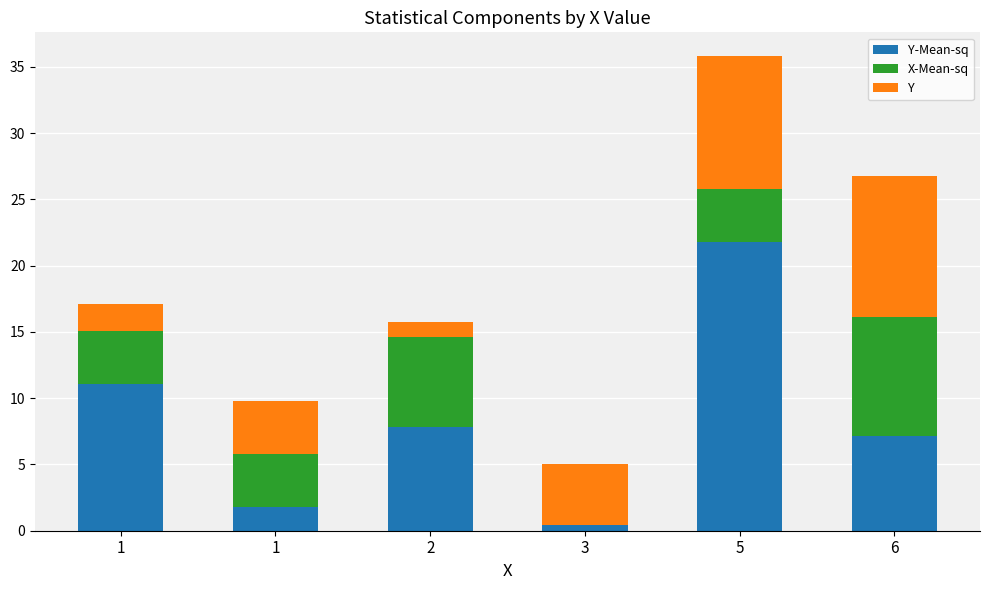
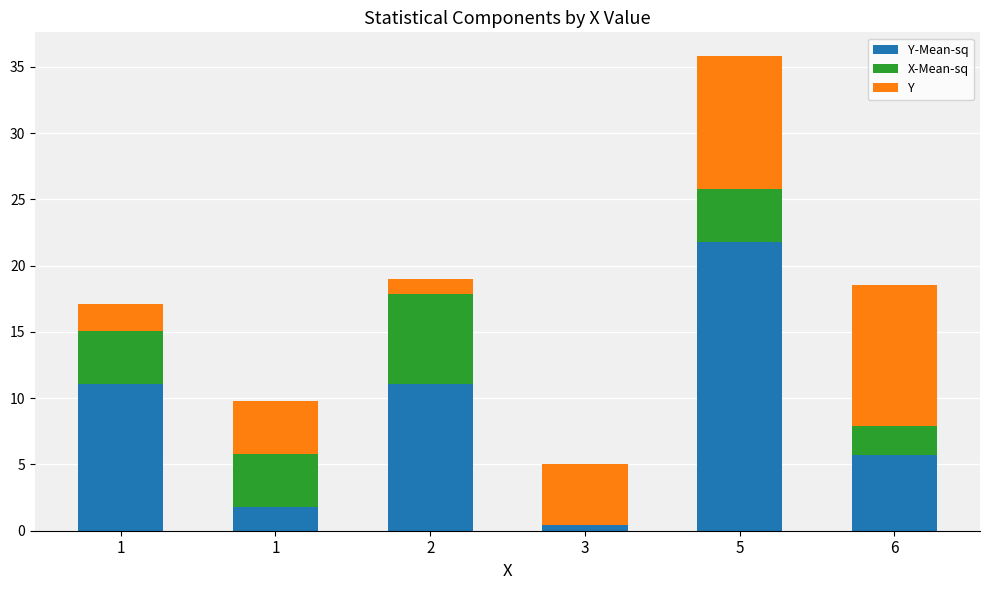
Y-Mean-sq, 2: 7.8 -> 11.1
Y-Mean-sq, 6: 7.1 -> 5.7
X-Mean-sq, 6: 9.0 -> 2.2
